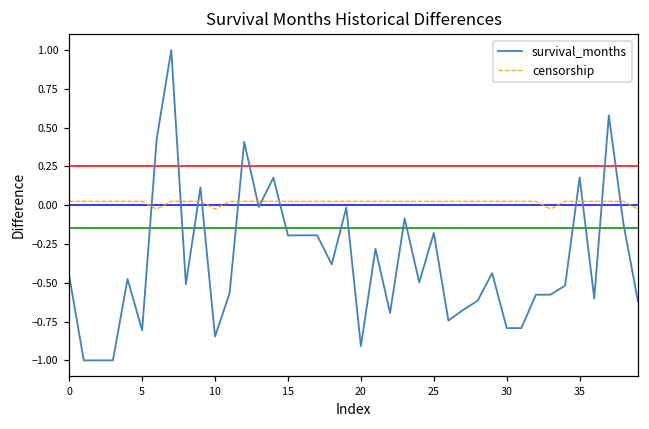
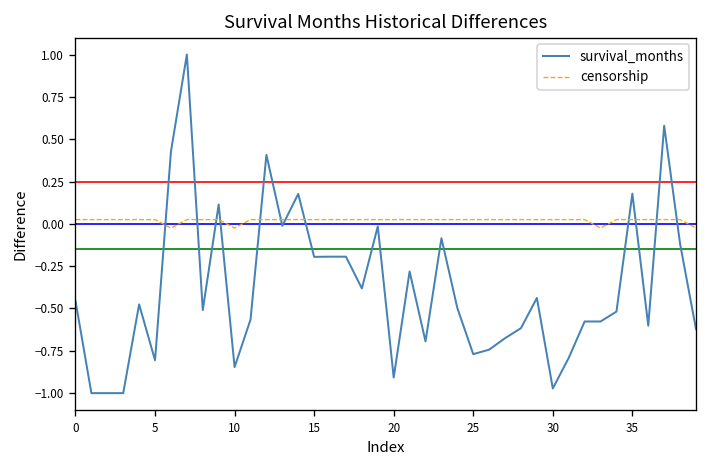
survival_months, 25: -0.18 -> -0.77
survival_months, 30: -0.79 -> -0.97
